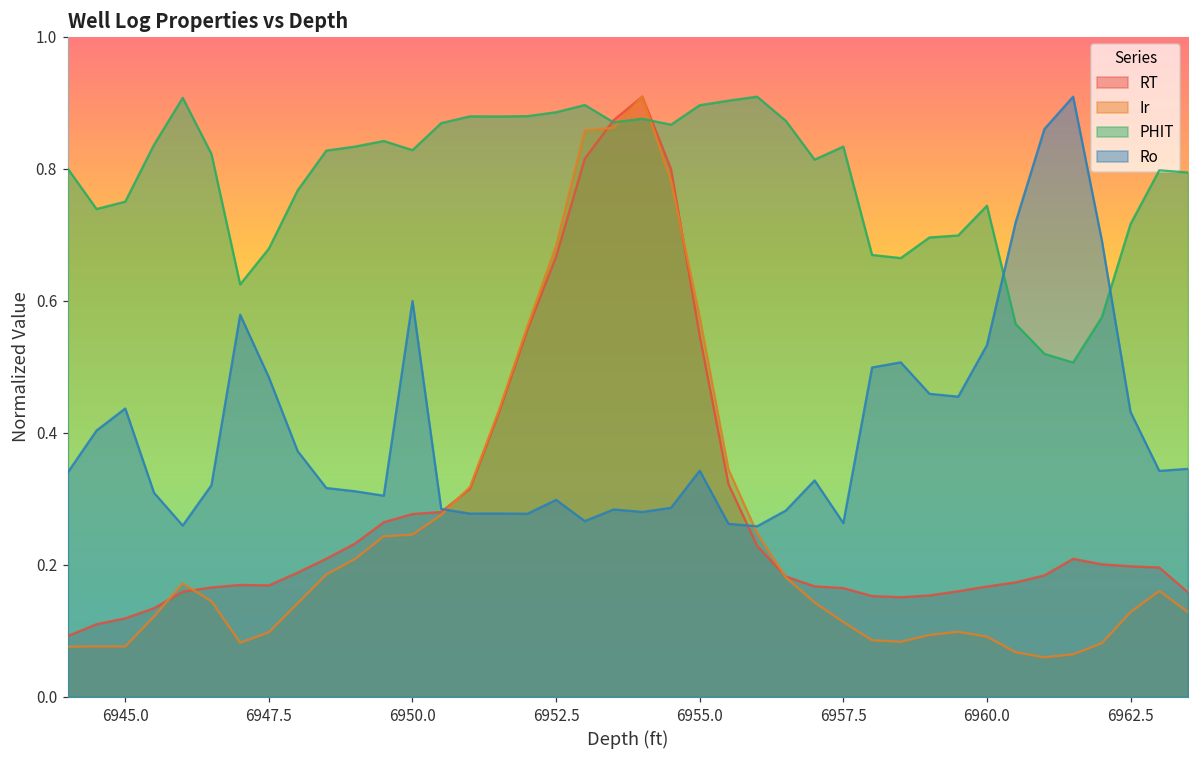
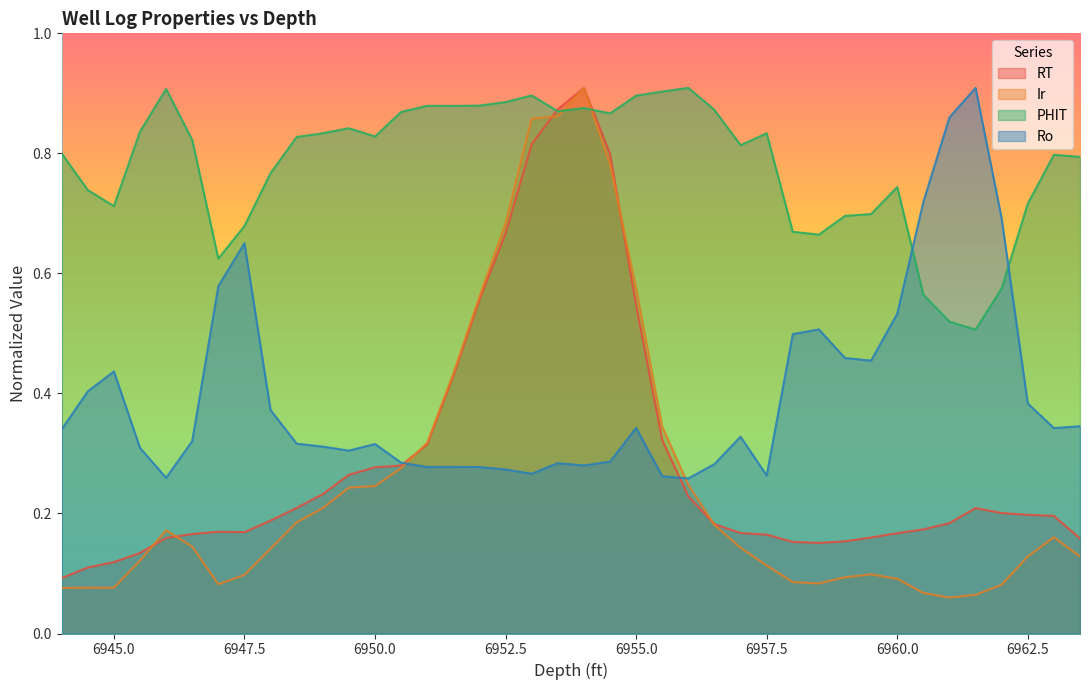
PHIT, 6945.0: 0.75 -> 0.71
Ro, 6947.5: 0.48 -> 0.65
Ro, 6950.0: 0.60 -> 0.32
Ro, 6952.5: 0.30 -> 0.27
Ro, 6962.5: 0.43 -> 0.38
